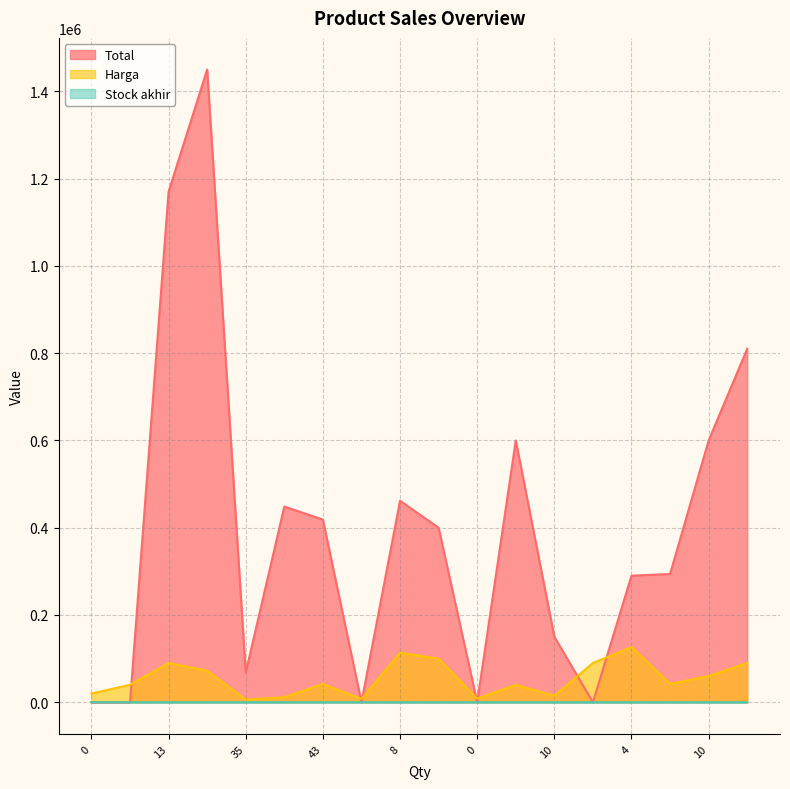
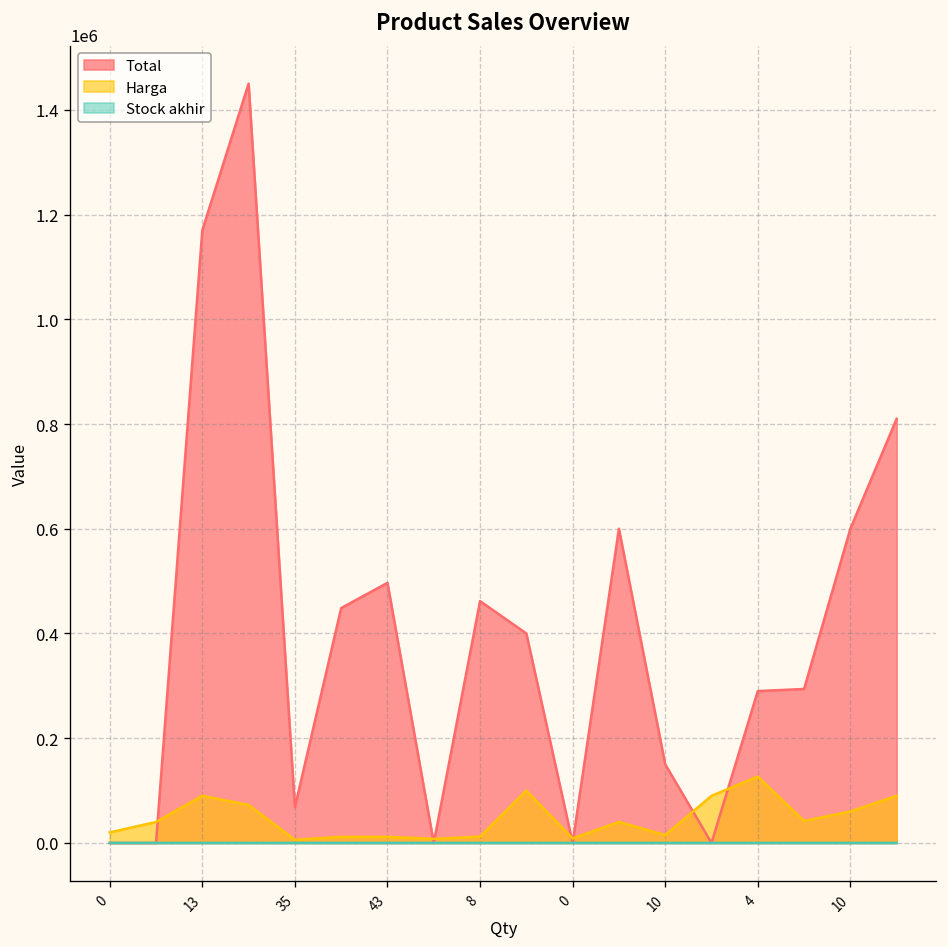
Total, 43: 420000 -> 500000
Harga, 43: 40000 -> 10000
Harga, 8: 110000 -> 10000
